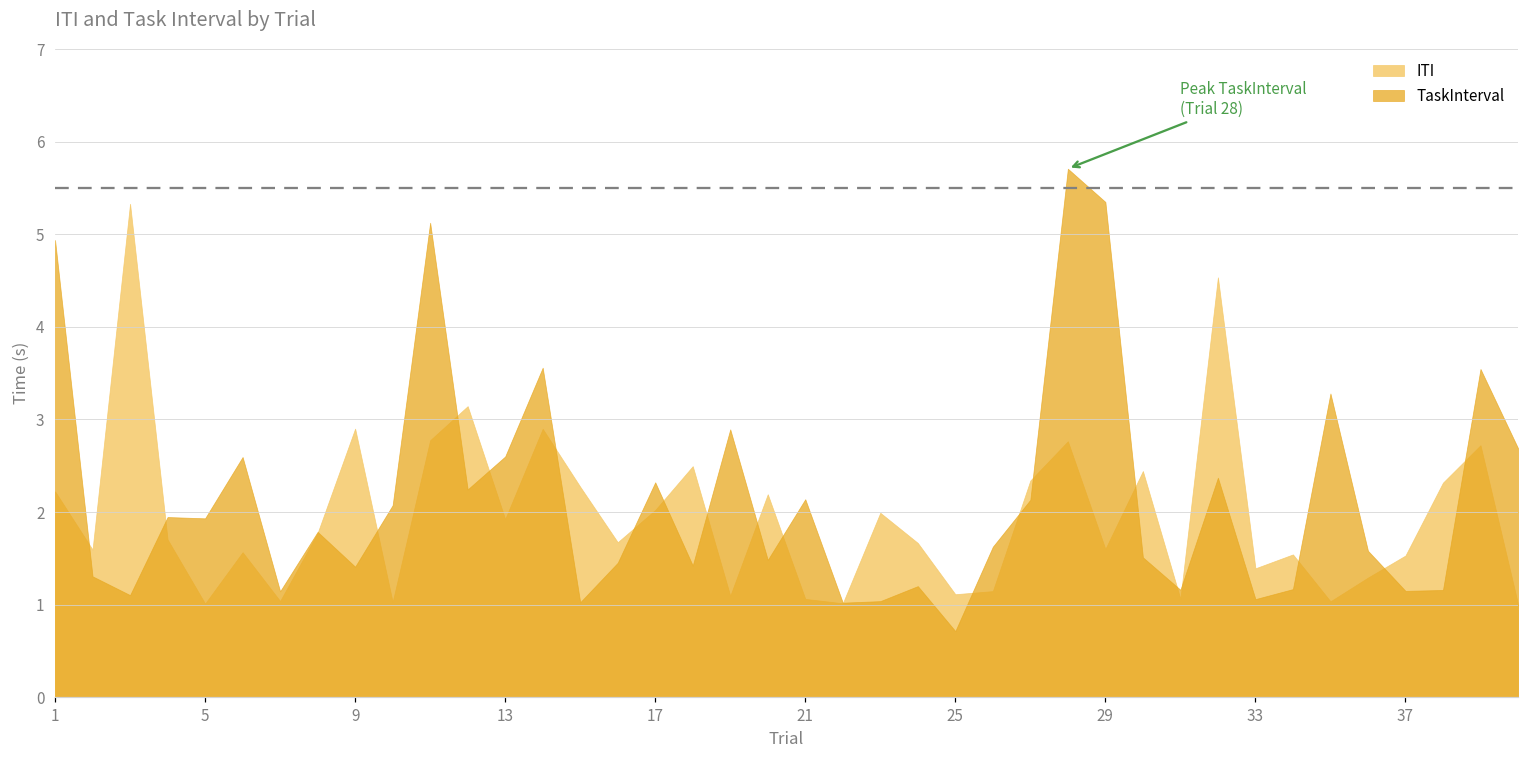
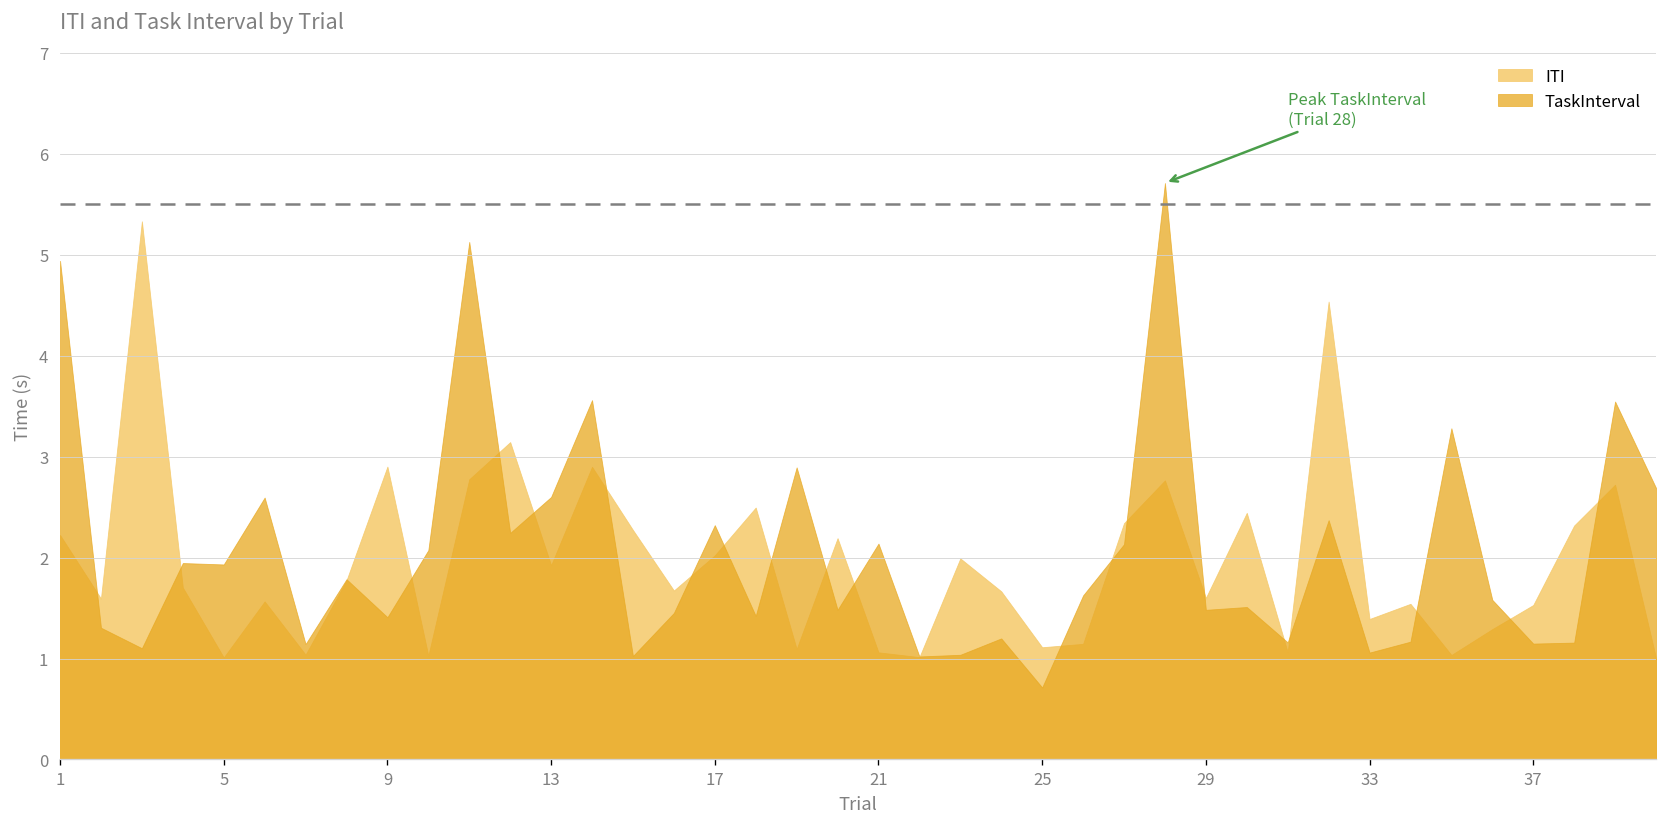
TaskInterval, 29: 5.4 -> 1.5
